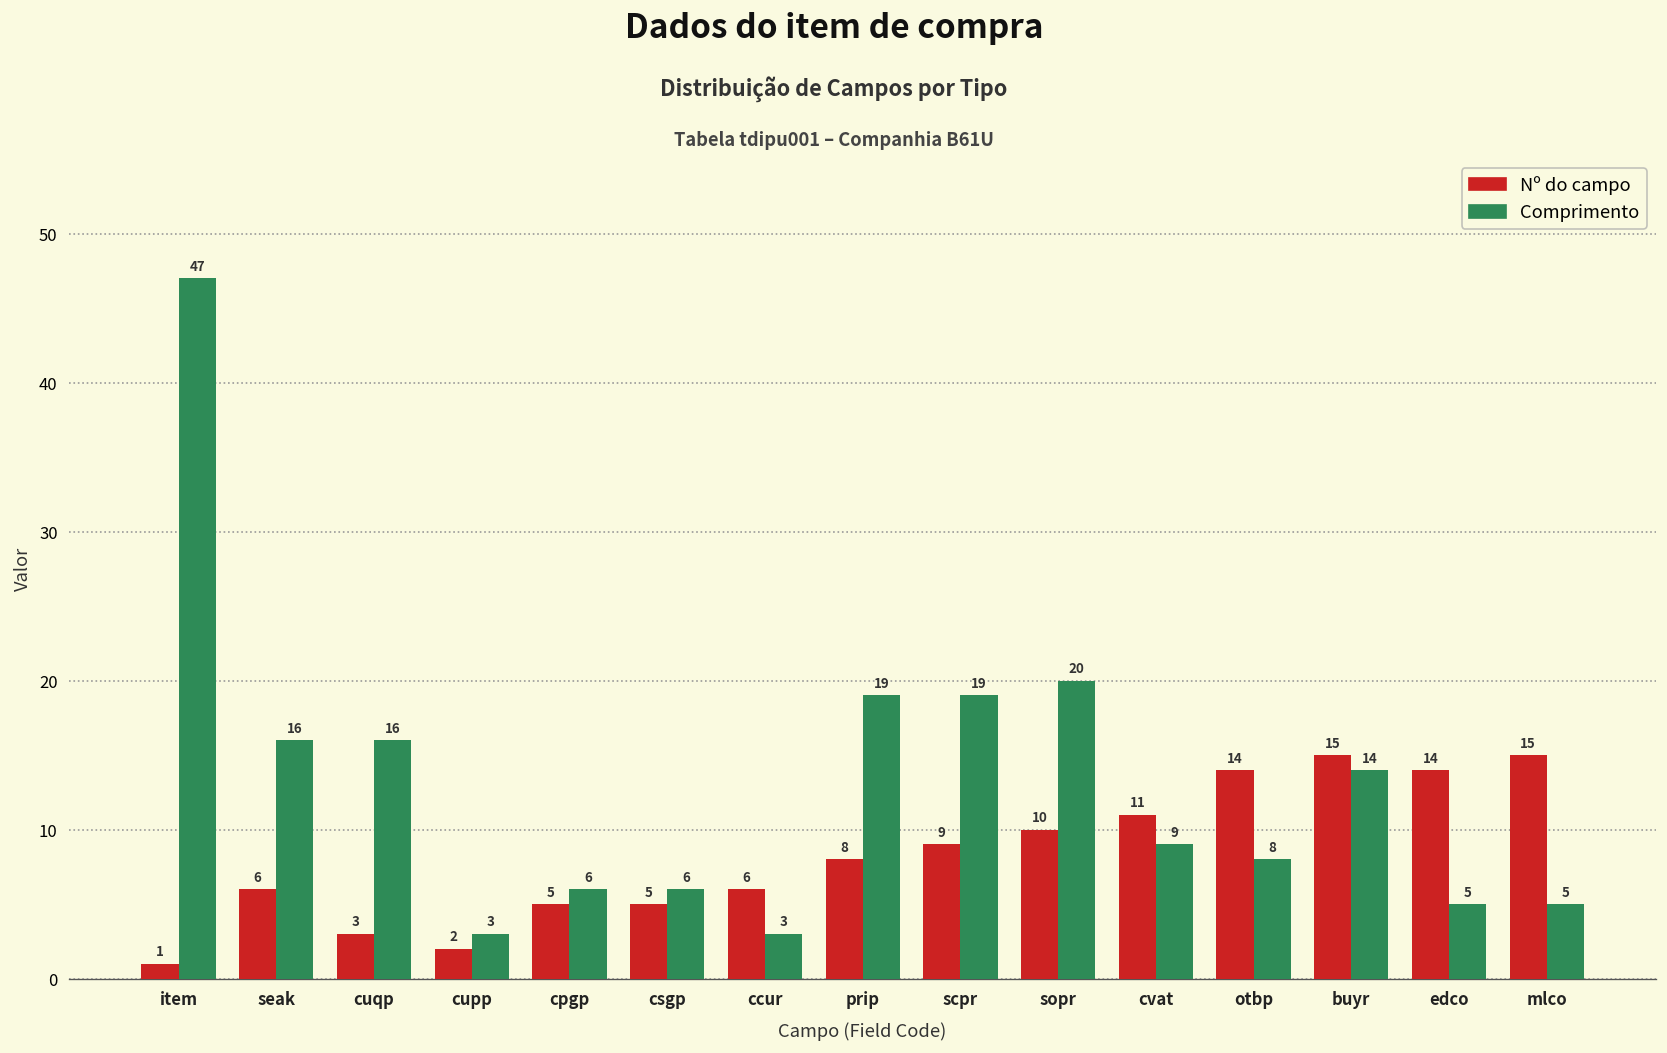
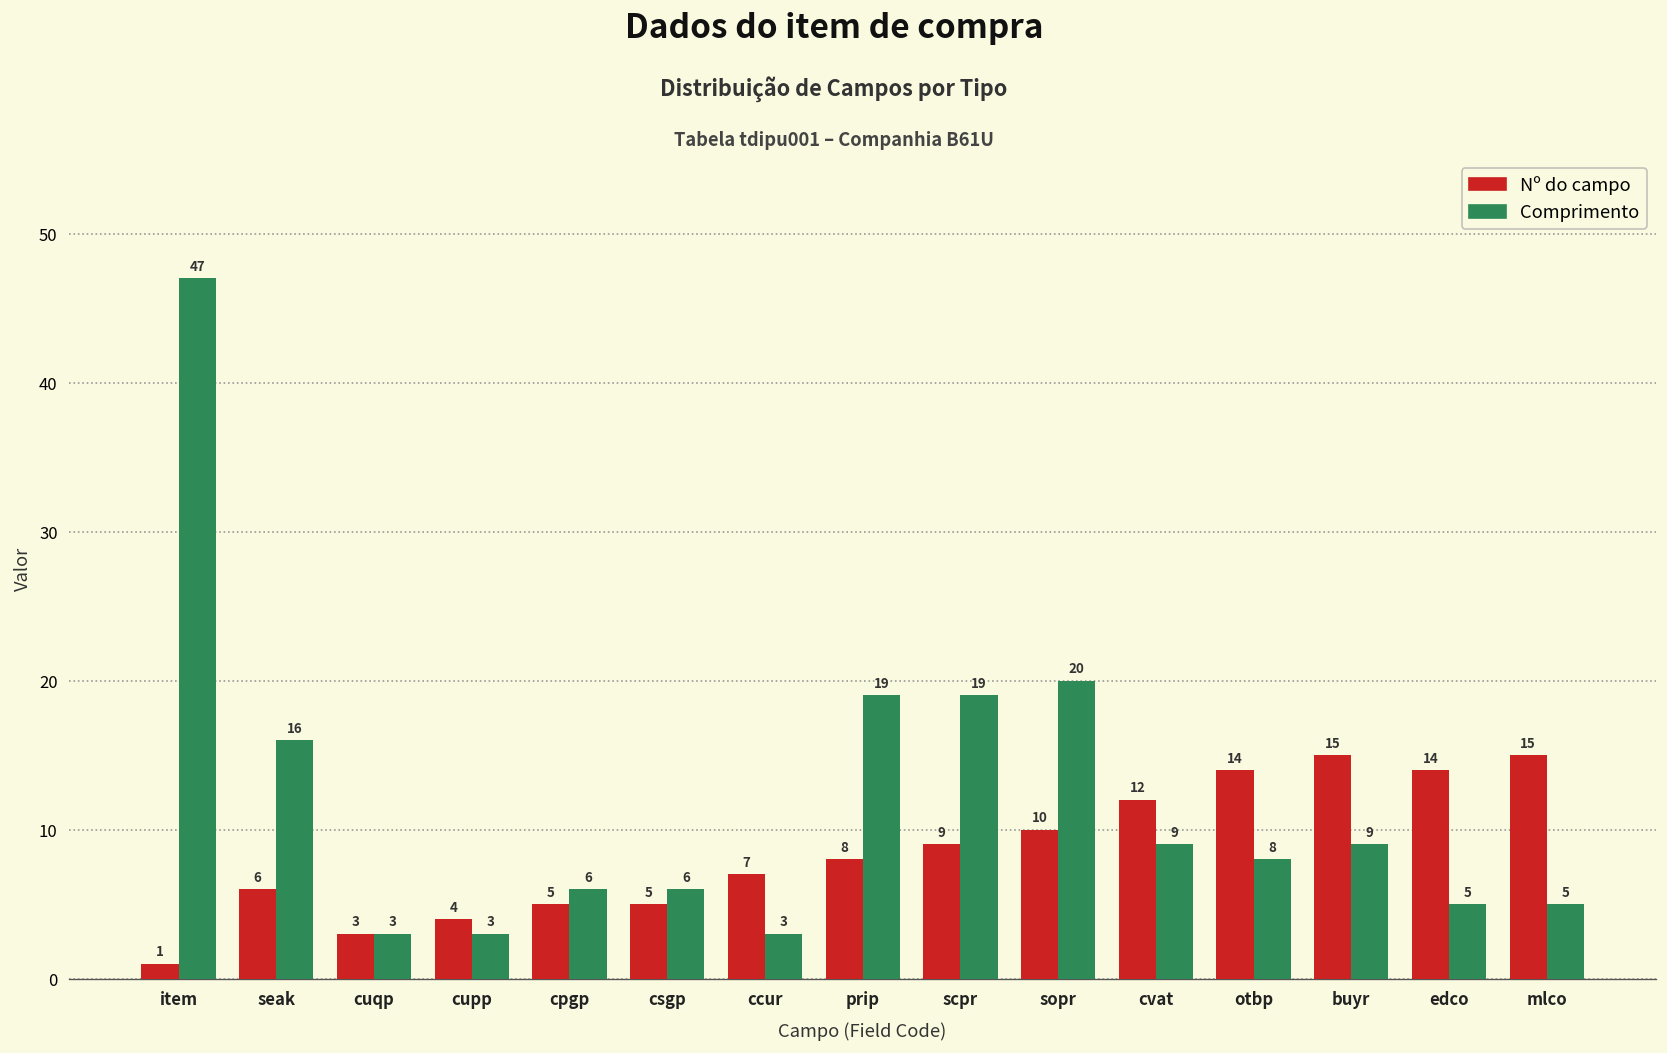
Comprimento, cuqp: 16 -> 3
Nº do campo, cupp: 2 -> 4
Nº do campo, ccur: 6 -> 7
Nº do campo, cvat: 11 -> 12
Comprimento, buyr: 14 -> 9
